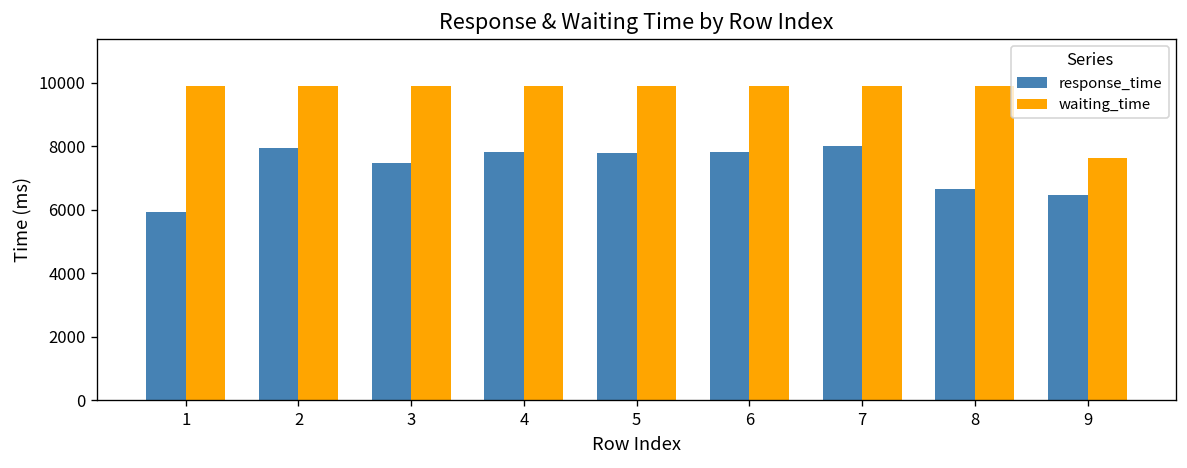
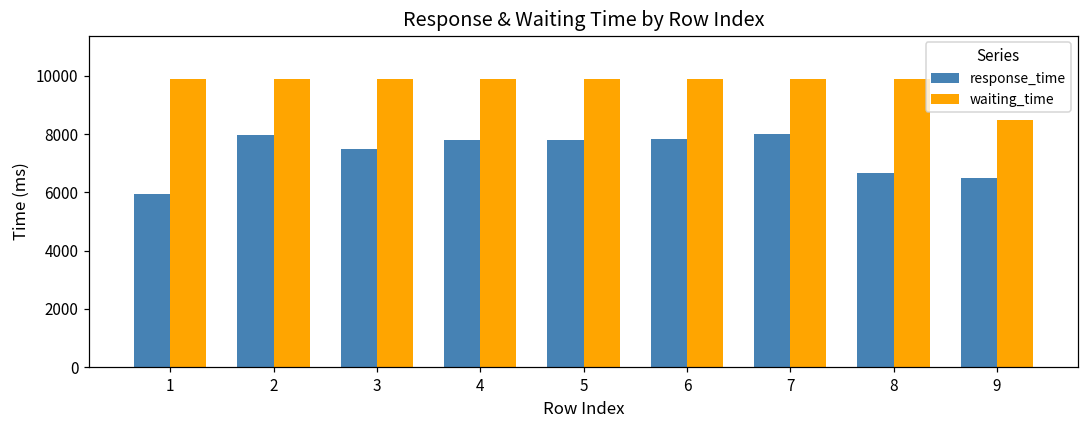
waiting_time, 9: 7600 -> 8500
